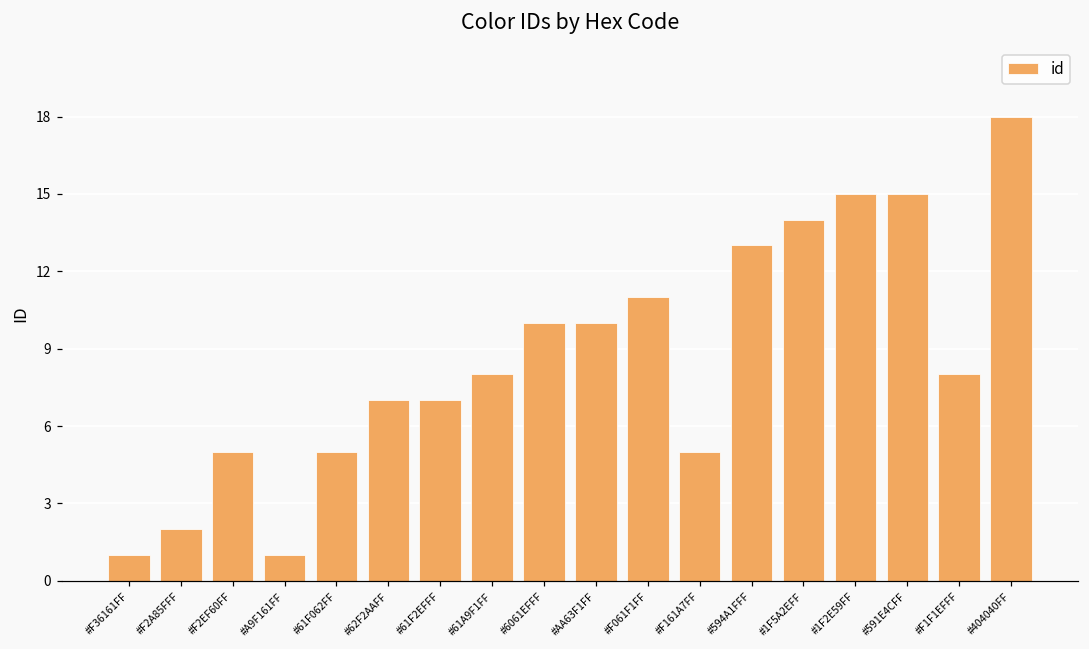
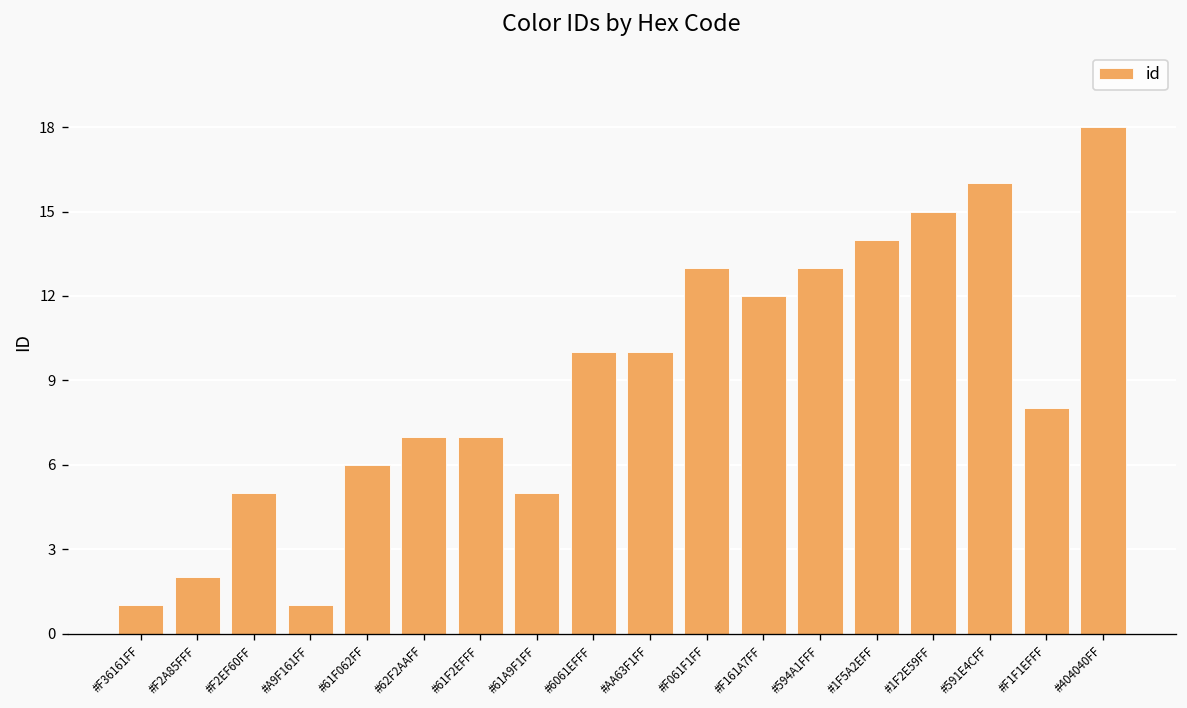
#61F062FF: 5 -> 6
#61A9F1FF: 8 -> 5
#F061F1FF: 11 -> 13
#F161A7FF: 5 -> 12
#591E4CFF: 15 -> 16
